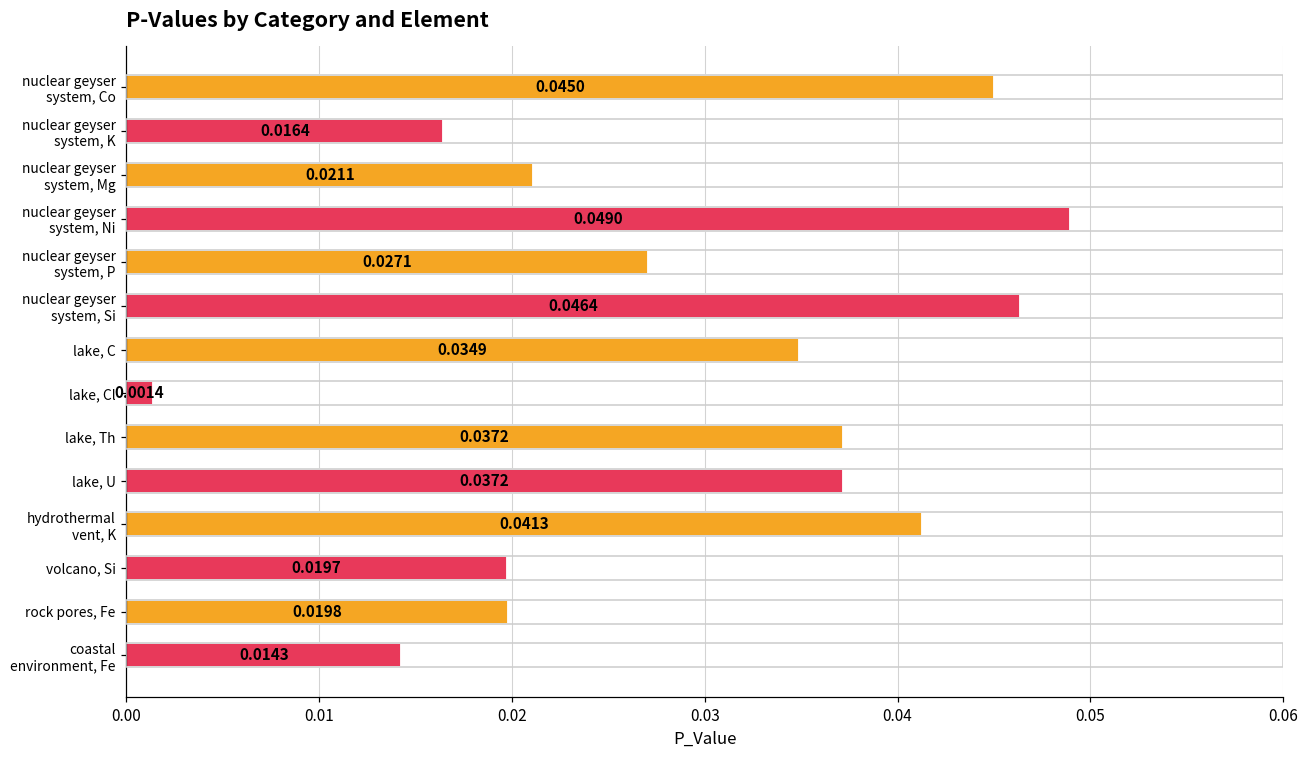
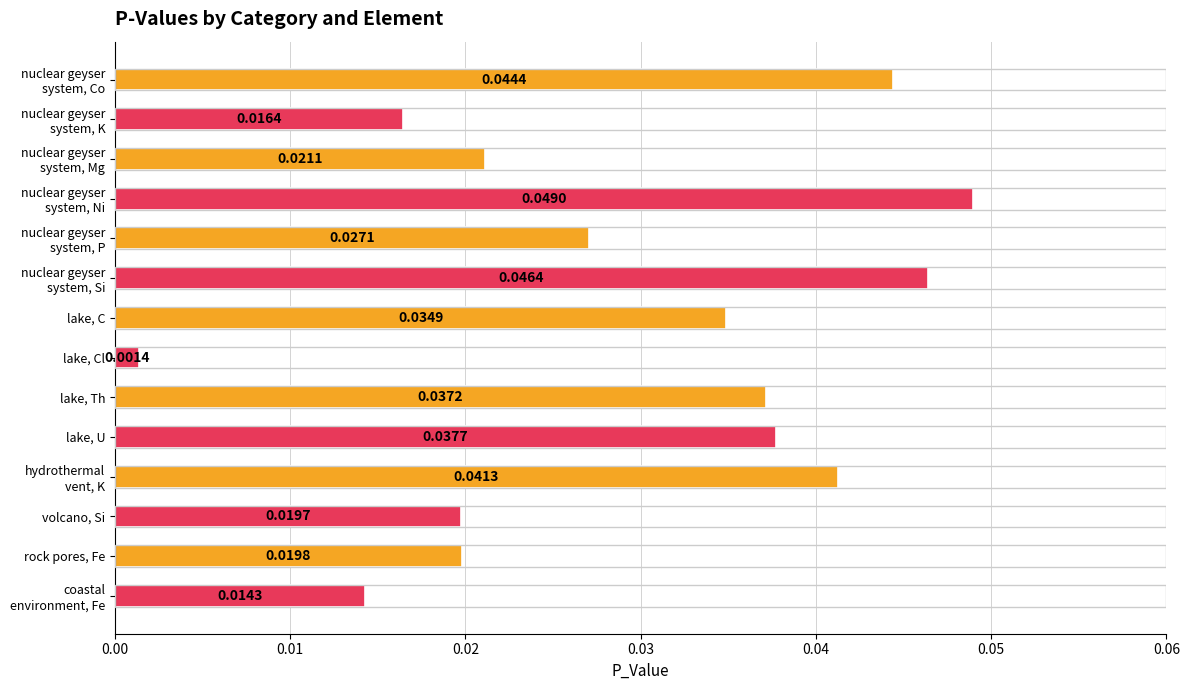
nuclear geyser system, Co: 0.0450 -> 0.0444
lake, U: 0.0372 -> 0.0377
